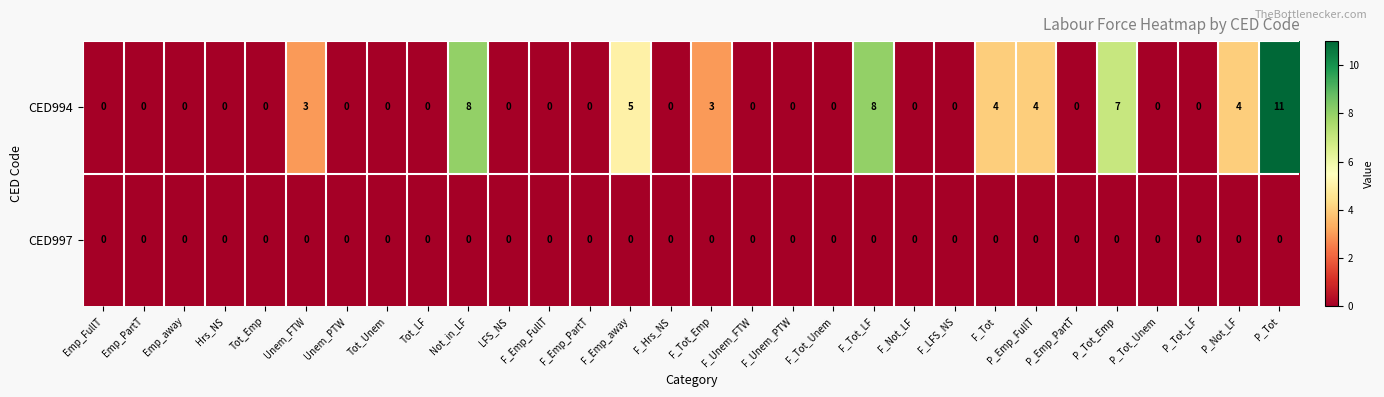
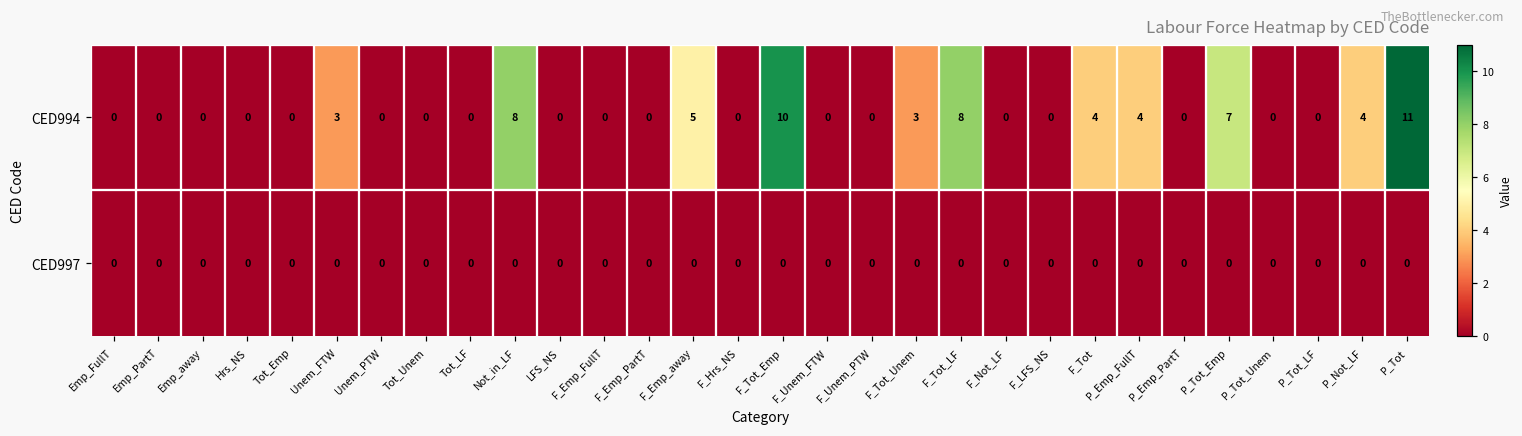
CED994, F_Tot_Emp: 3 -> 10
CED994, F_Tot_Unem: 0 -> 3
